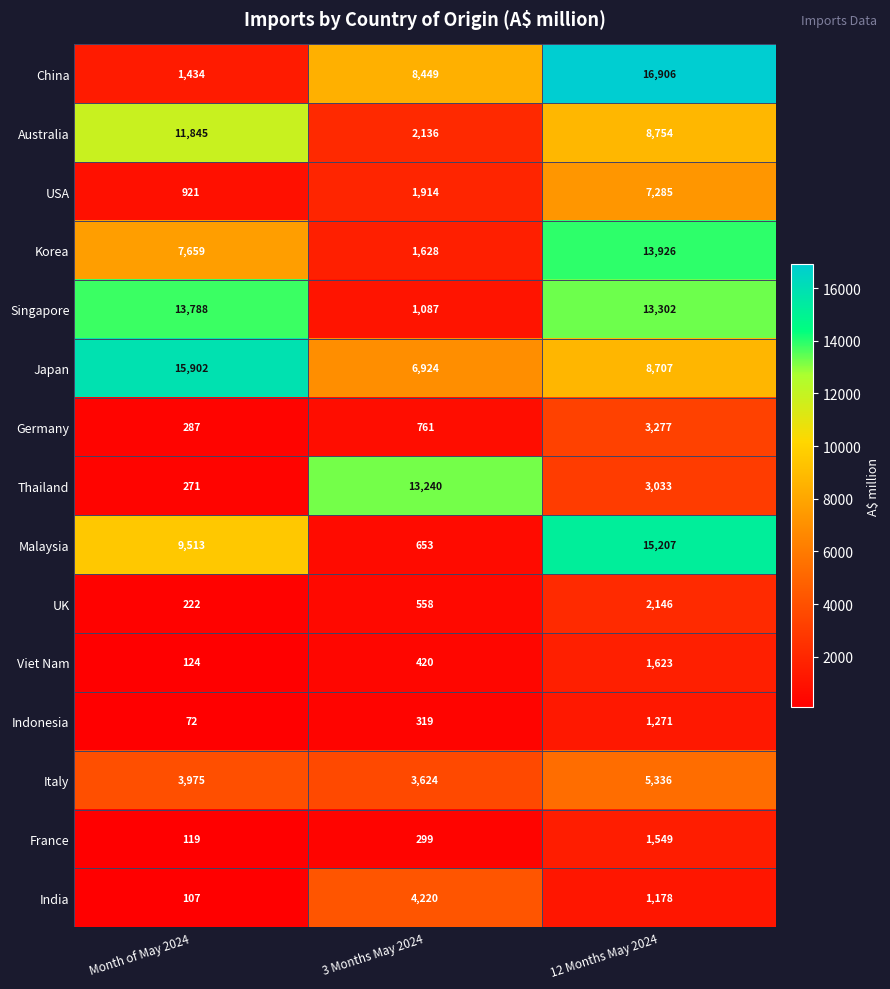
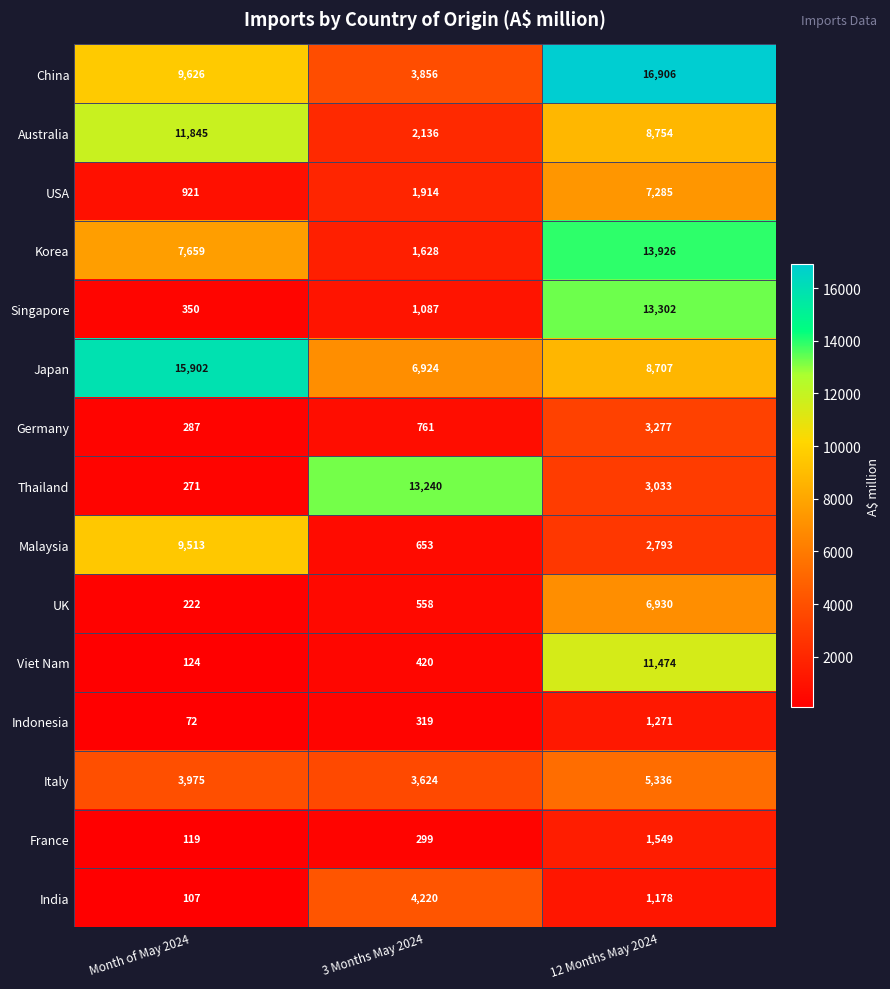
China, Month of May 2024: 1,434 -> 9,626
China, 3 Months May 2024: 8,449 -> 3,856
Singapore, Month of May 2024: 13,788 -> 350
Malaysia, 12 Months May 2024: 15,207 -> 2,793
UK, 12 Months May 2024: 2,146 -> 6,930
Viet Nam, 12 Months May 2024: 1,623 -> 11,474
